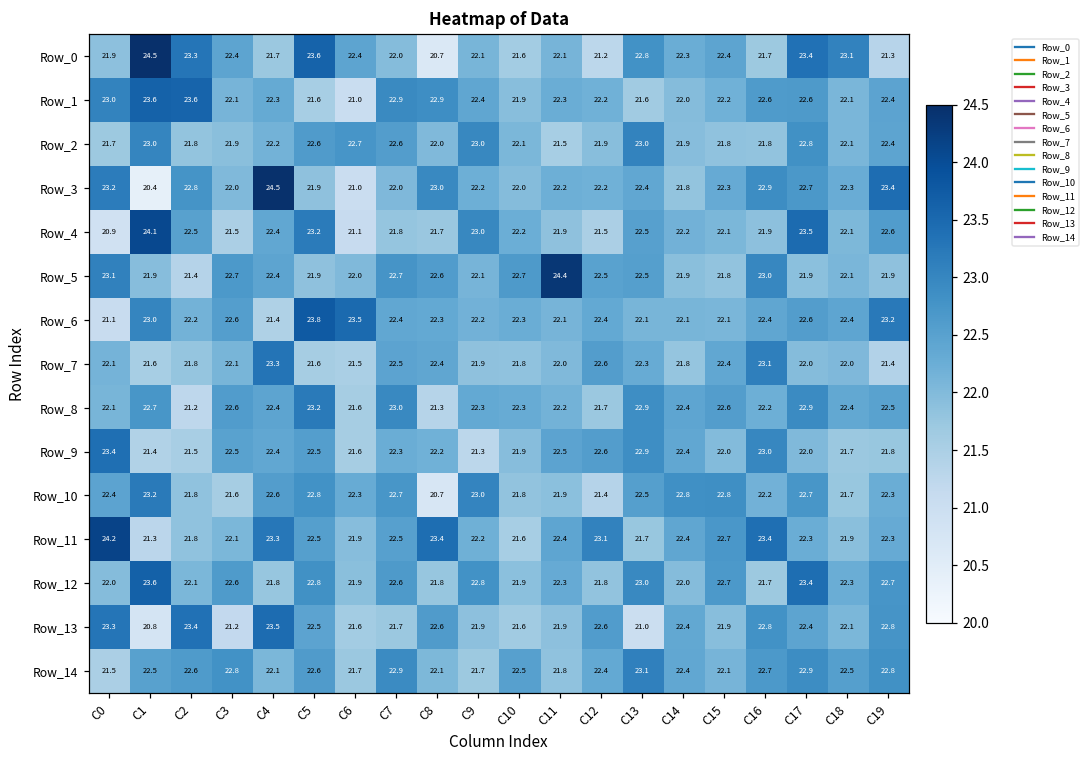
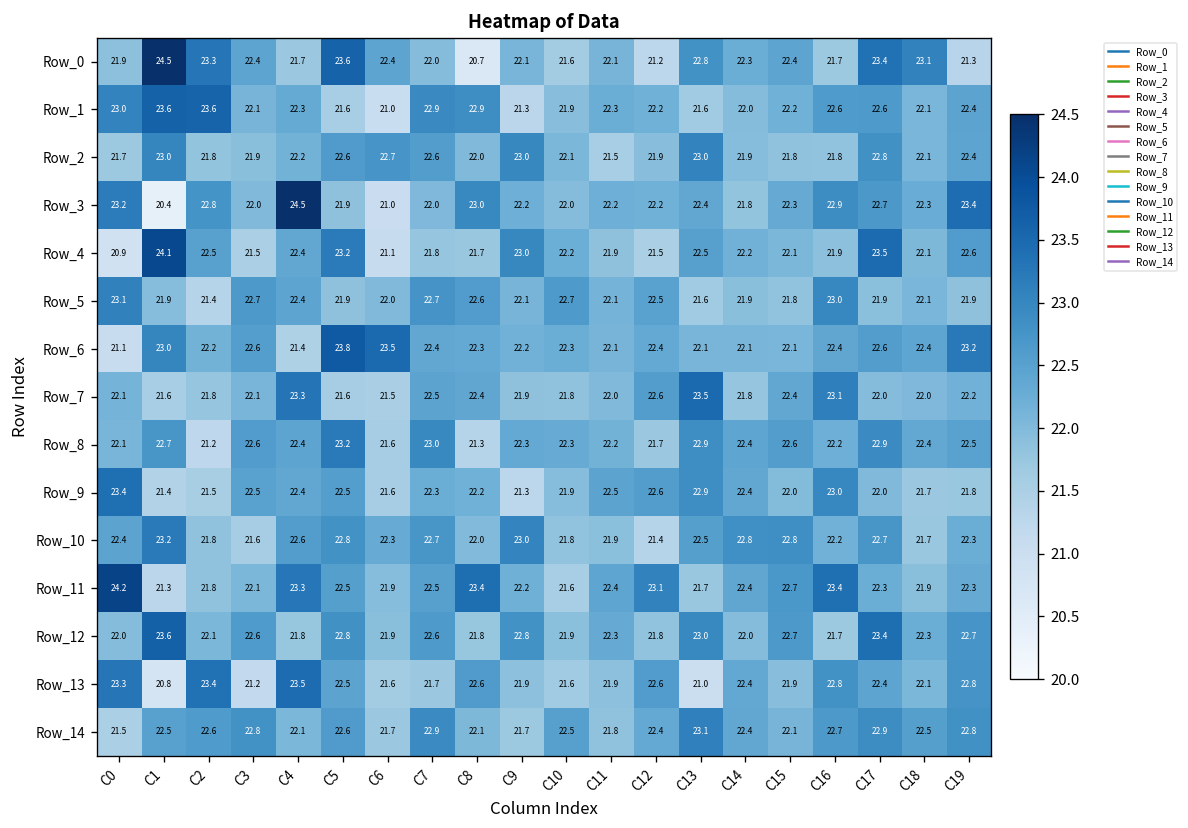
Row_1, C9: 22.4 -> 21.3
Row_5, C11: 24.4 -> 22.1
Row_5, C13: 22.5 -> 21.6
Row_7, C13: 22.3 -> 23.5
Row_7, C19: 21.4 -> 22.2
Row_10, C8: 20.7 -> 22.0
